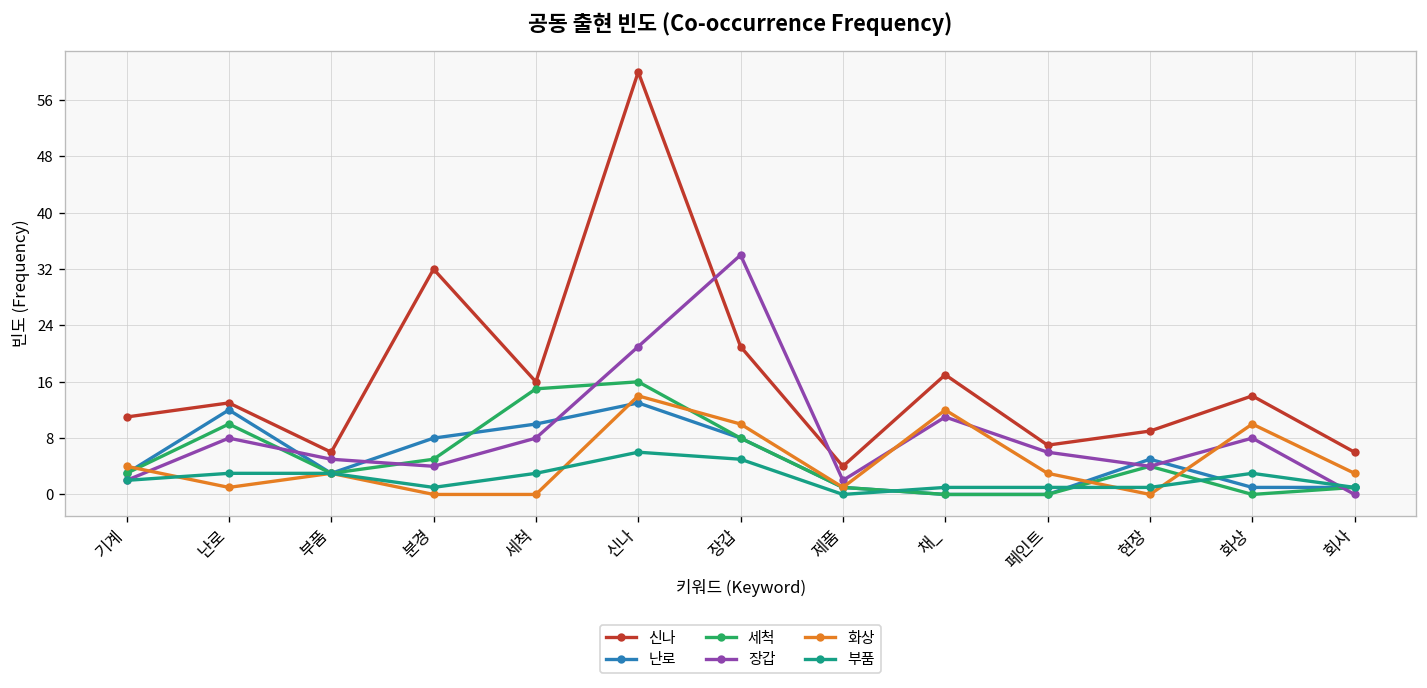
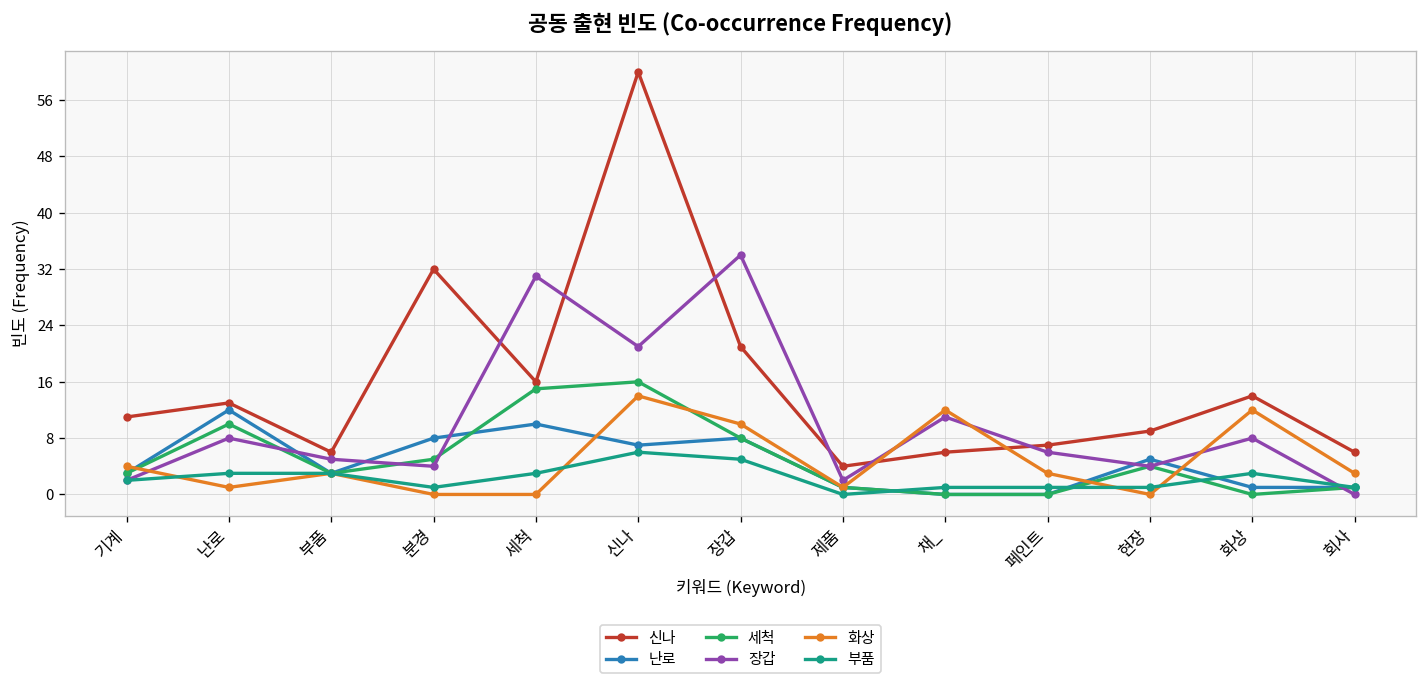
장갑, 세척: 8 -> 31
난로, 신나: 13 -> 7
신나, 채_: 17 -> 6
화상, 화상: 10 -> 12
